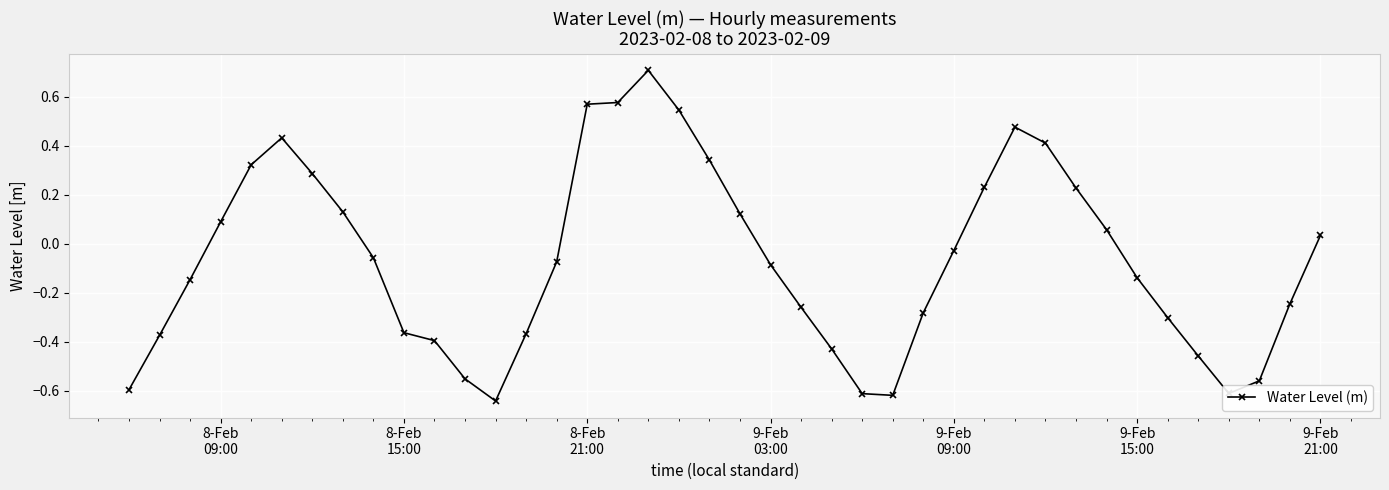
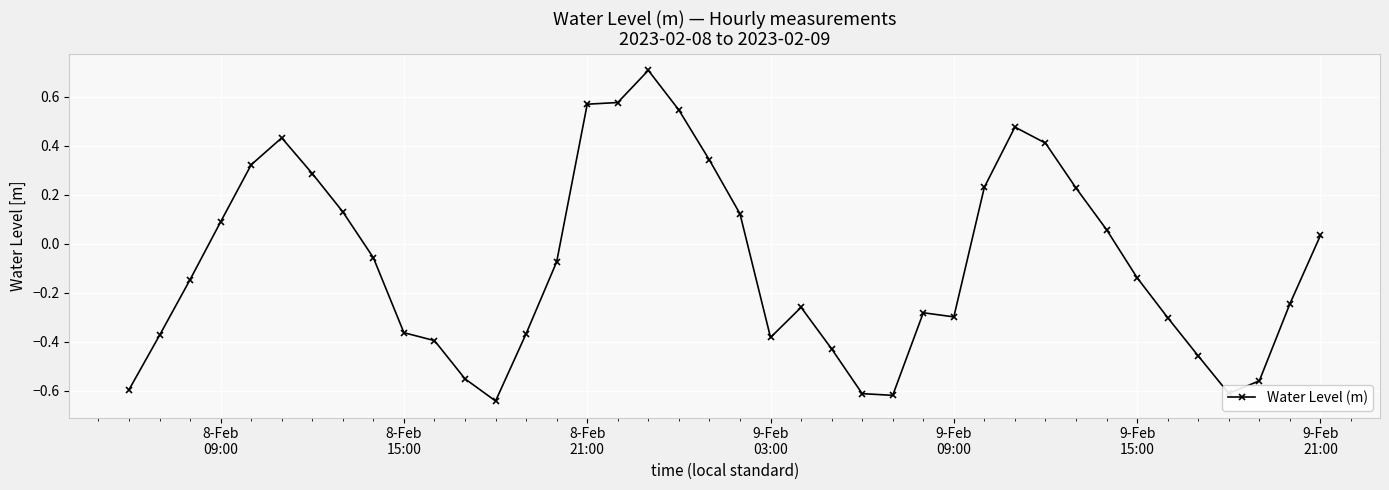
9-Feb 03:00: -0.09 -> -0.38
9-Feb 09:00: -0.03 -> -0.30
